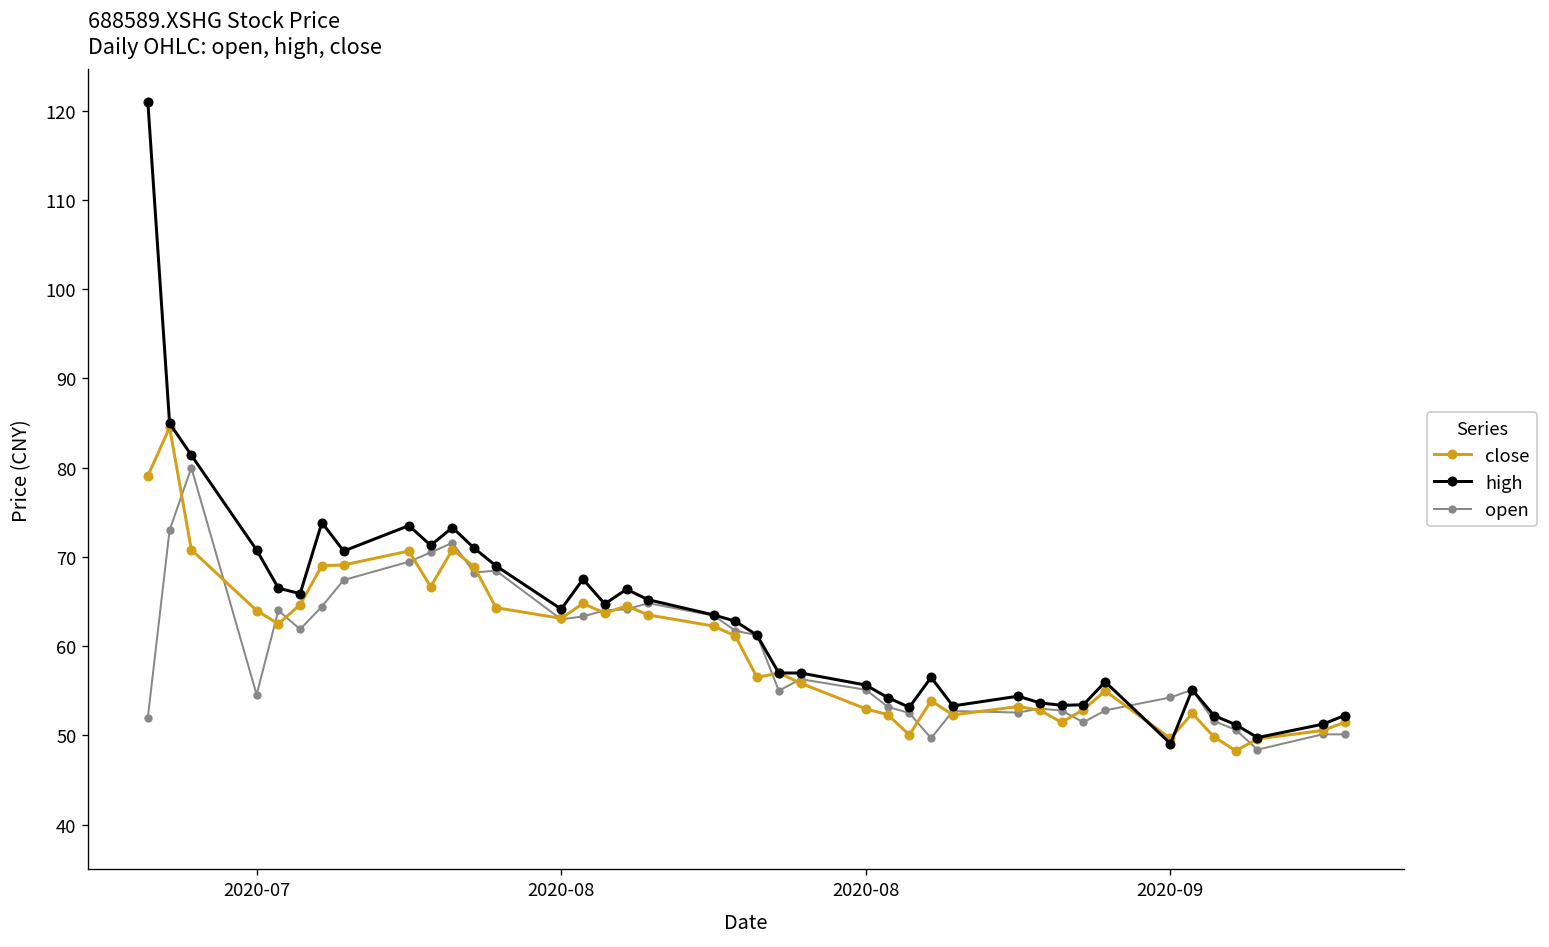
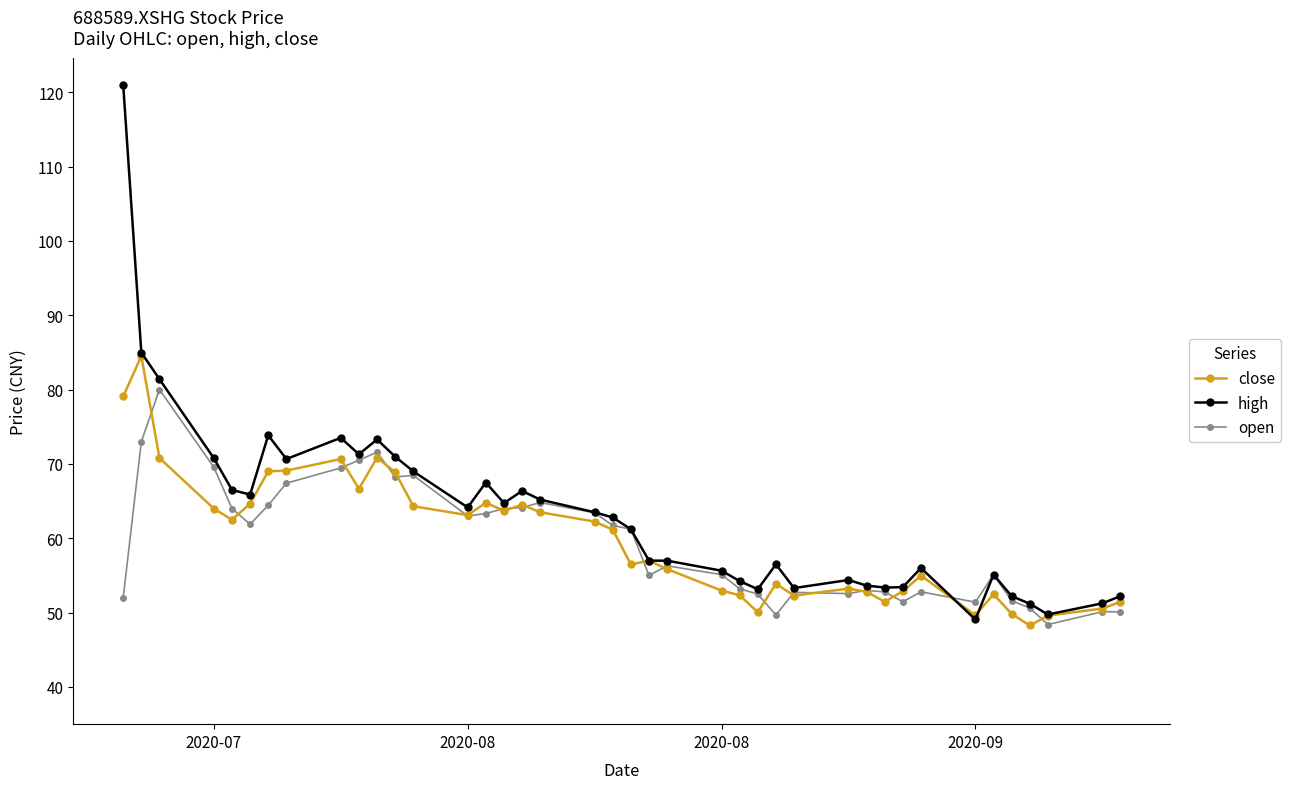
open, 2020-07: 55 -> 70
open, 2020-09: 54 -> 51
